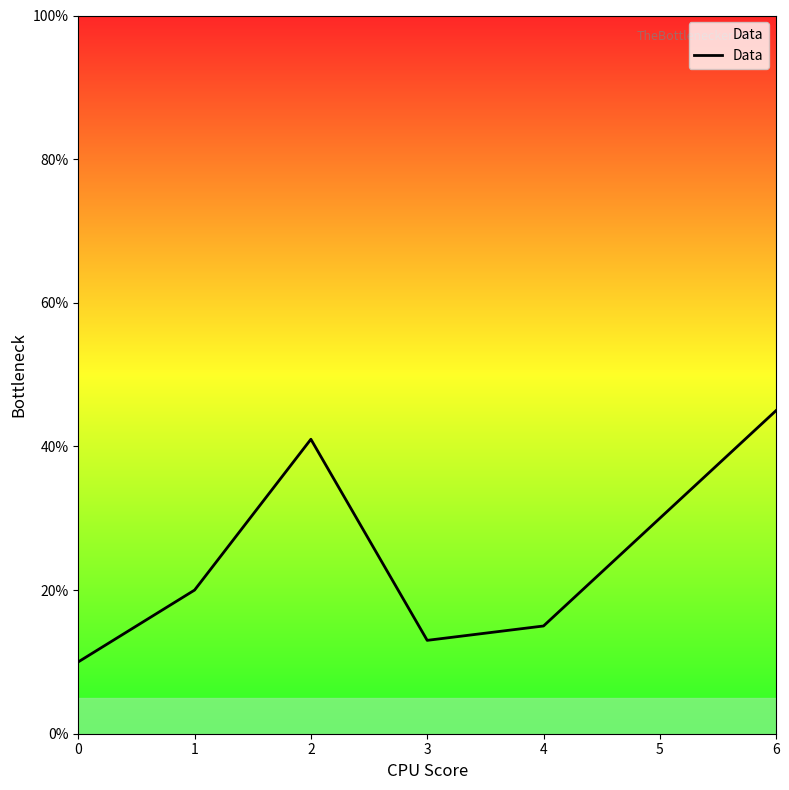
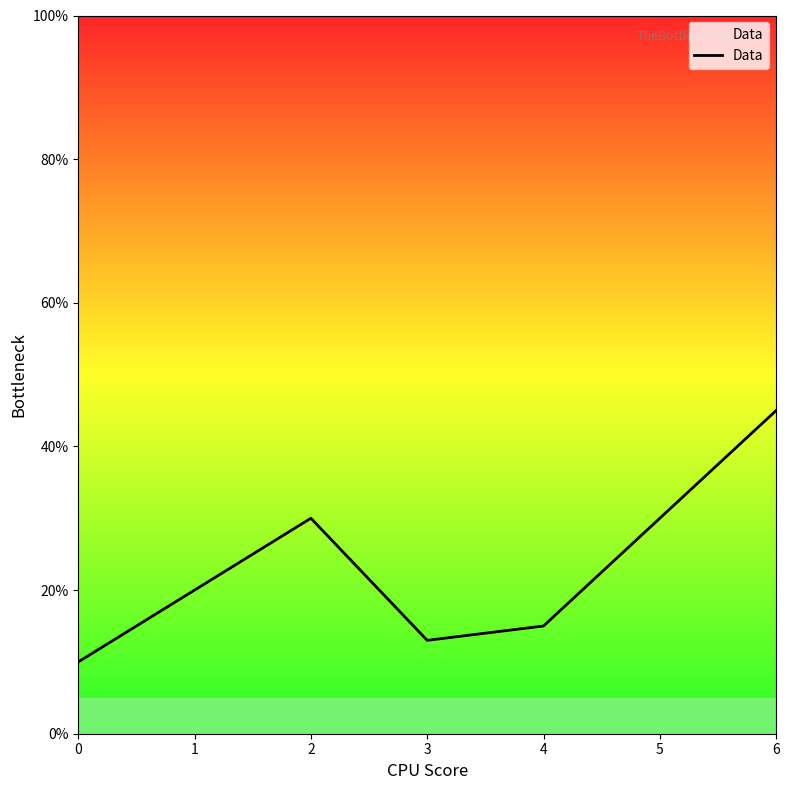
2: 41% -> 30%
